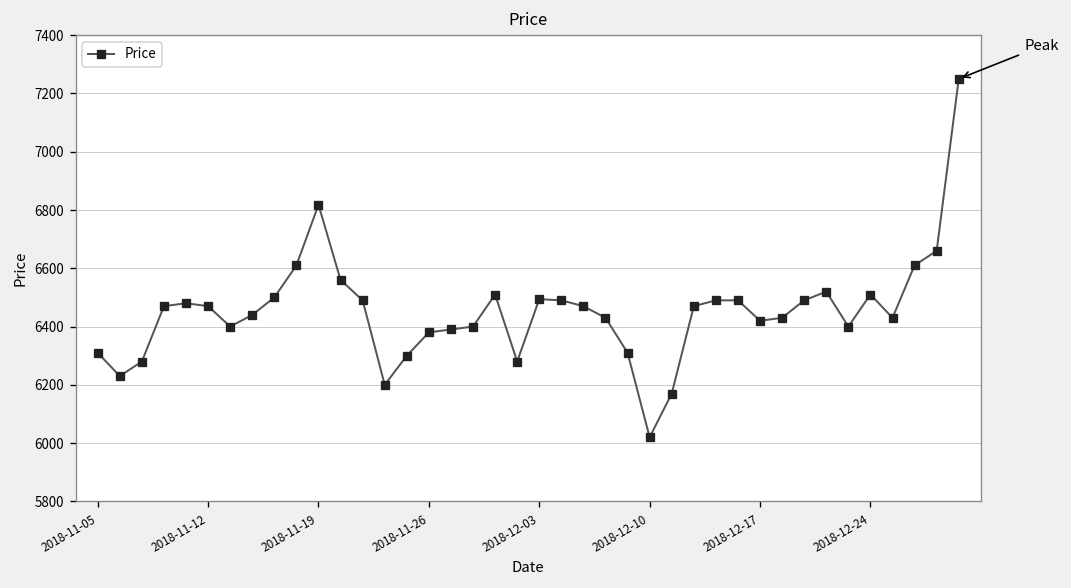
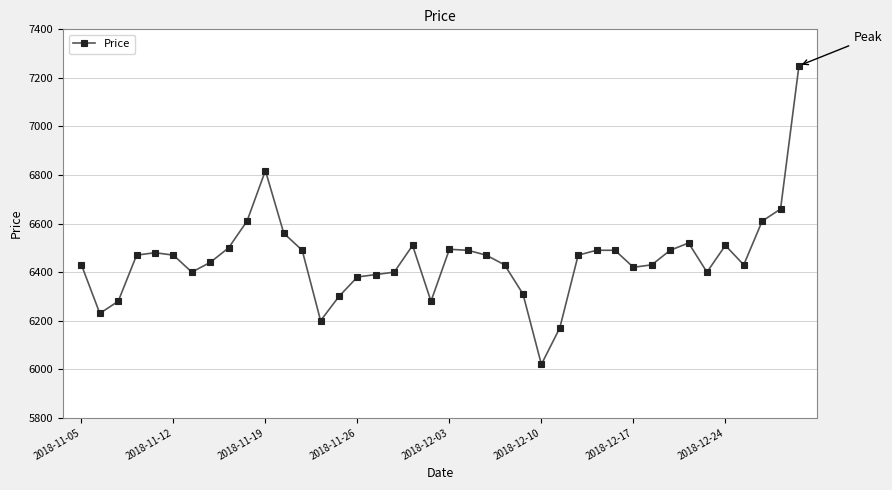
2018-11-05: 6310 -> 6430
